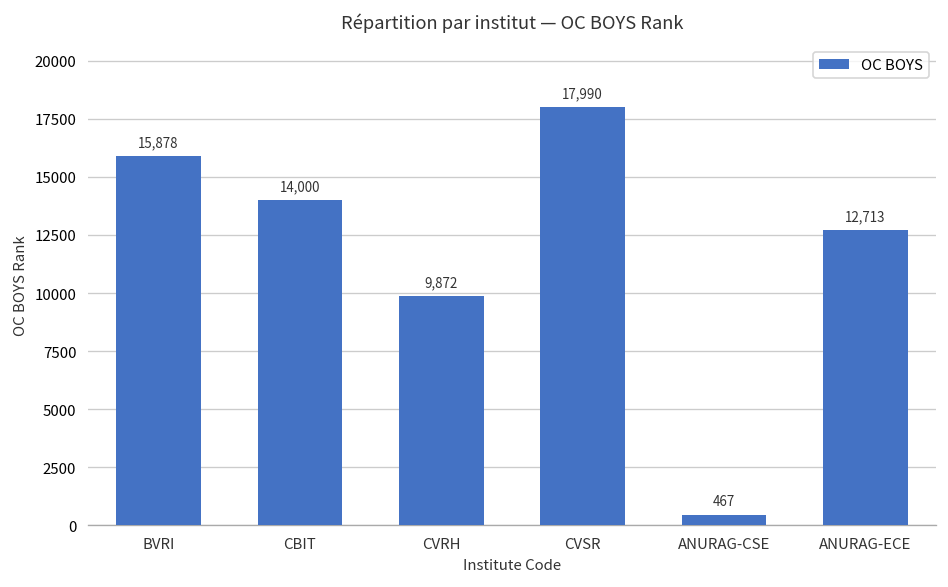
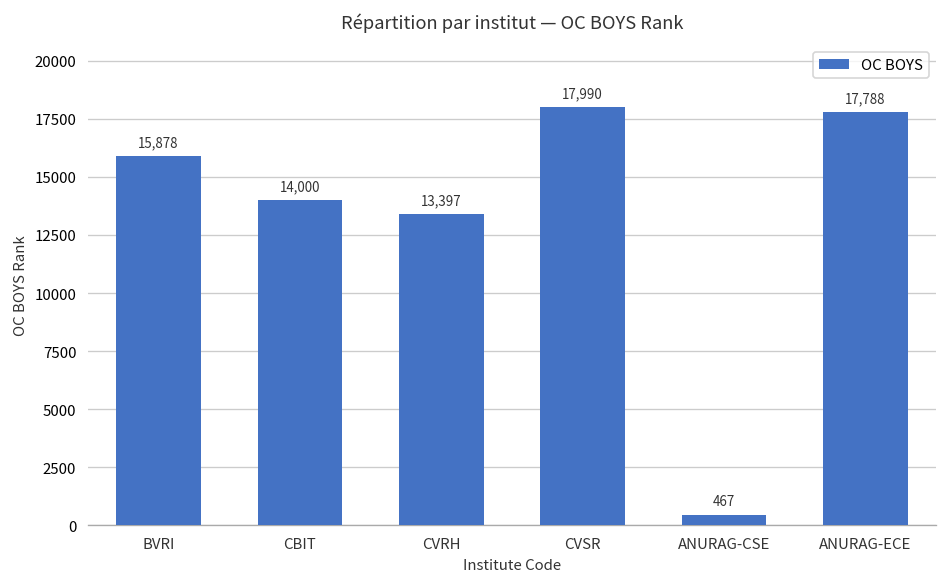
CVRH: 9,872 -> 13,397
ANURAG-ECE: 12,713 -> 17,788
